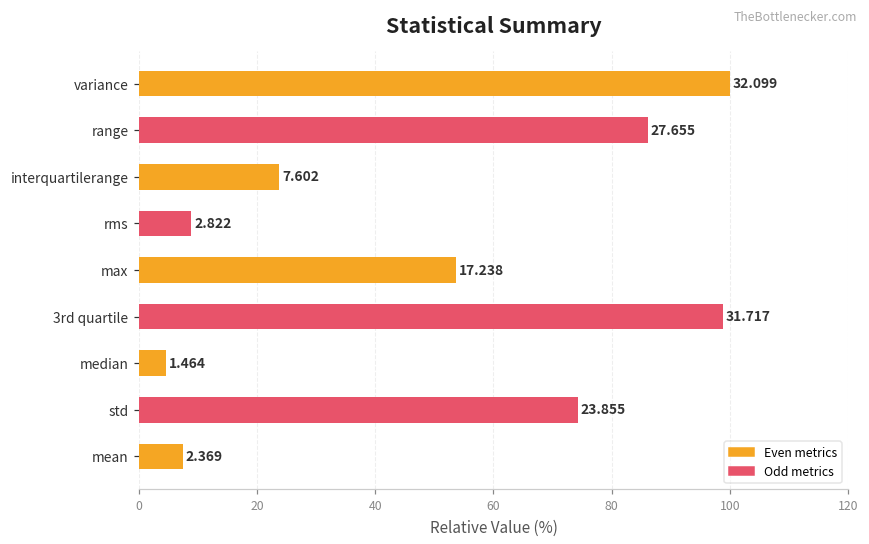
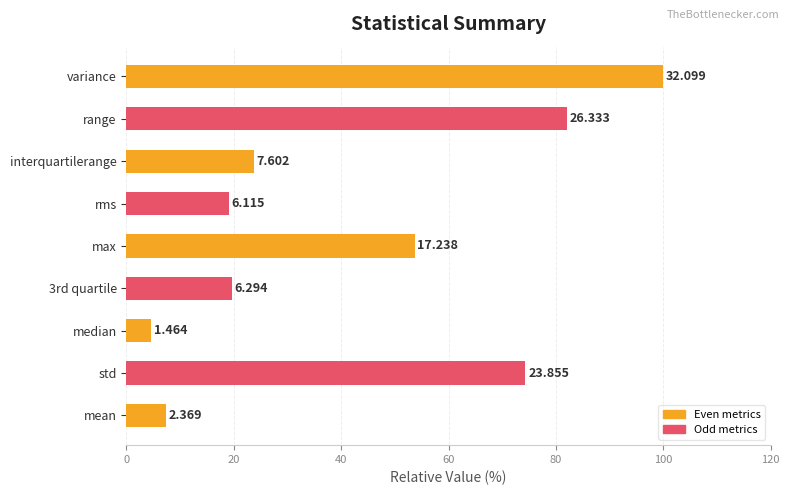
range: 27.655 -> 26.333
rms: 2.822 -> 6.115
3rd quartile: 31.717 -> 6.294
